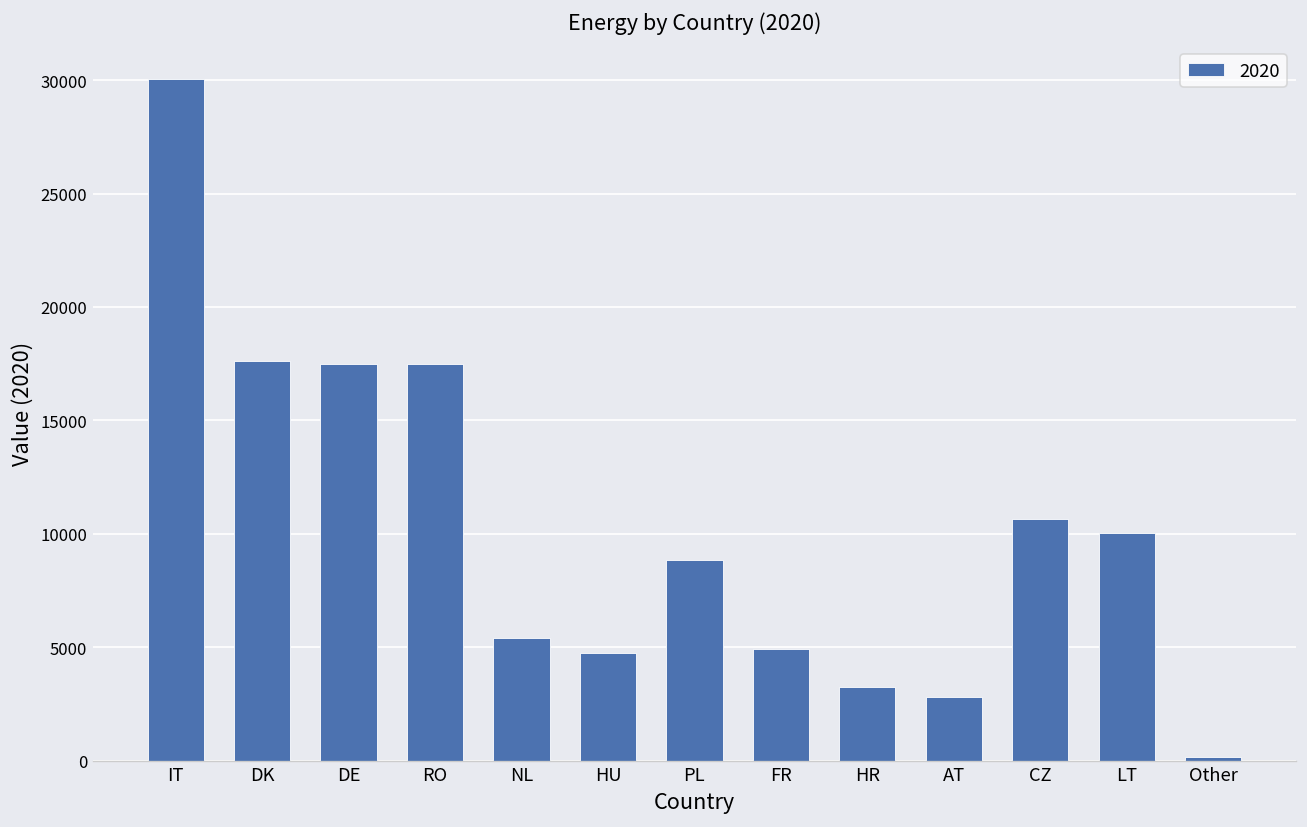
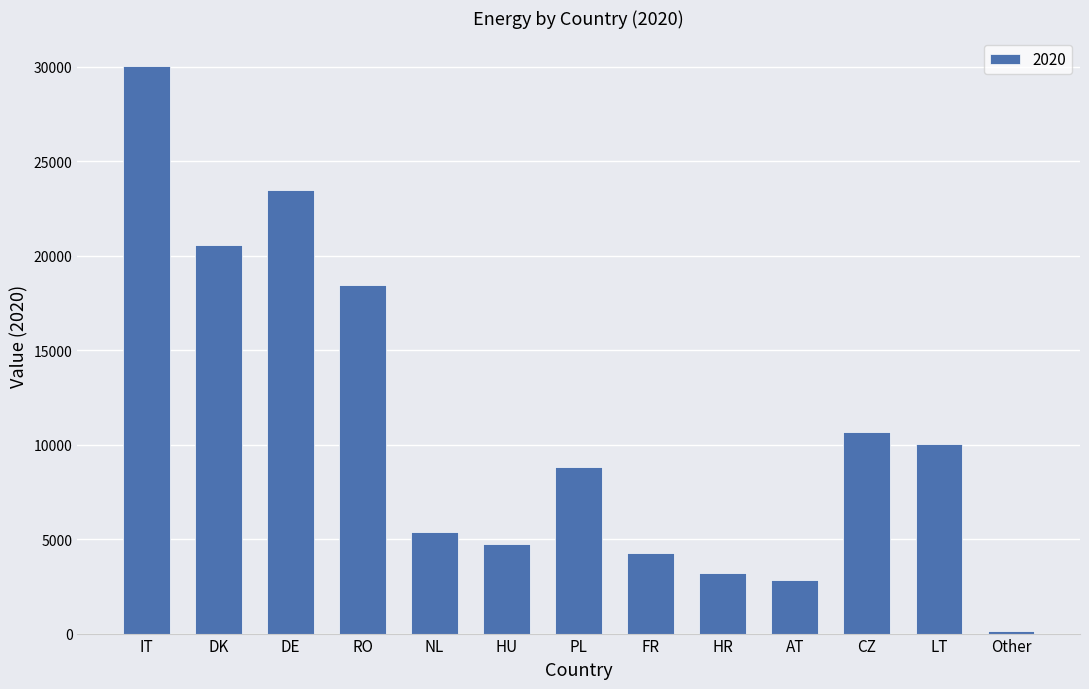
DK: 17600 -> 20600
DE: 17500 -> 23500
RO: 17500 -> 18400
FR: 4900 -> 4300
